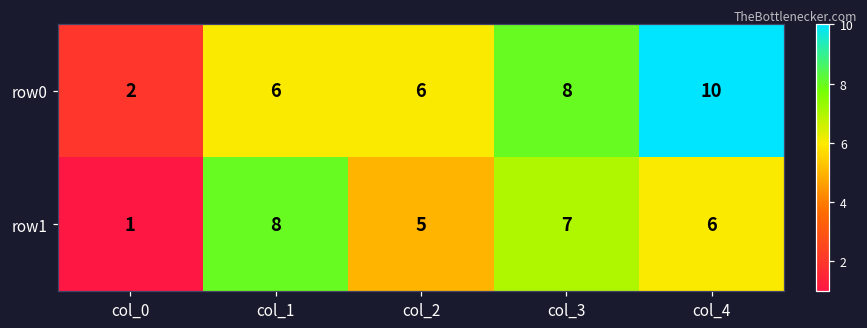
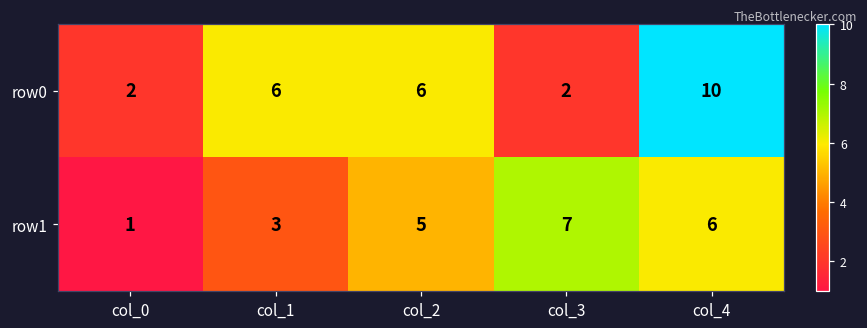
row0, col_3: 8 -> 2
row1, col_1: 8 -> 3
